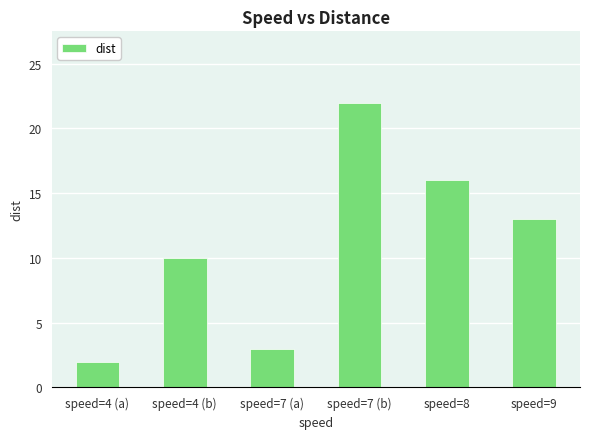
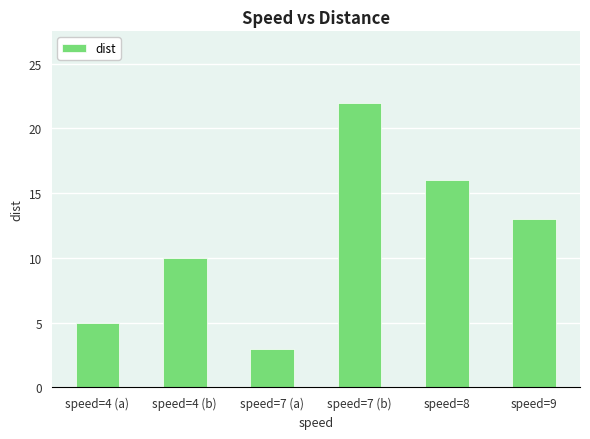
speed=4 (a): 2 -> 5
